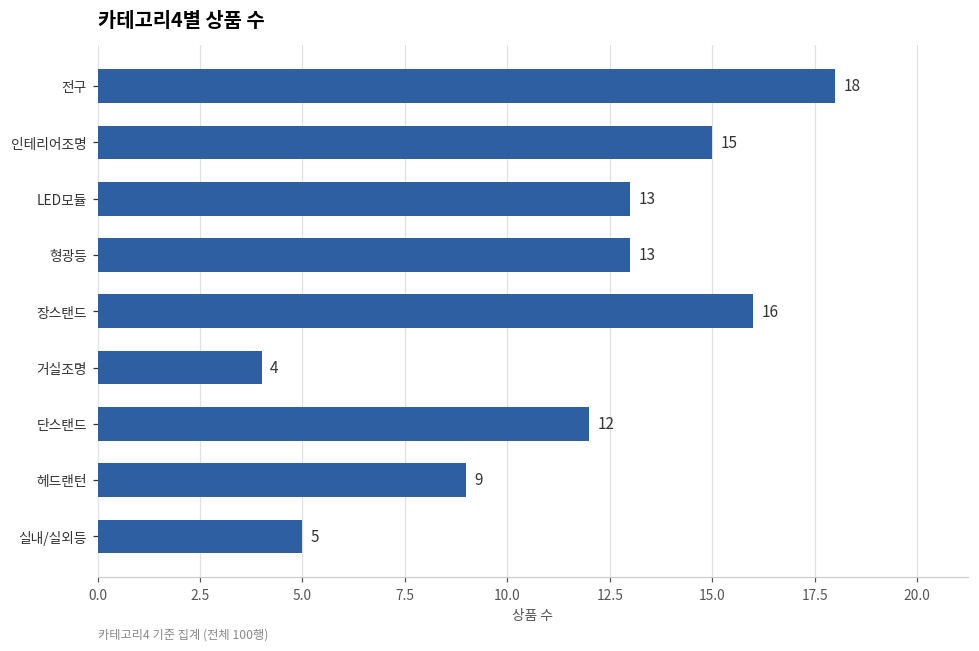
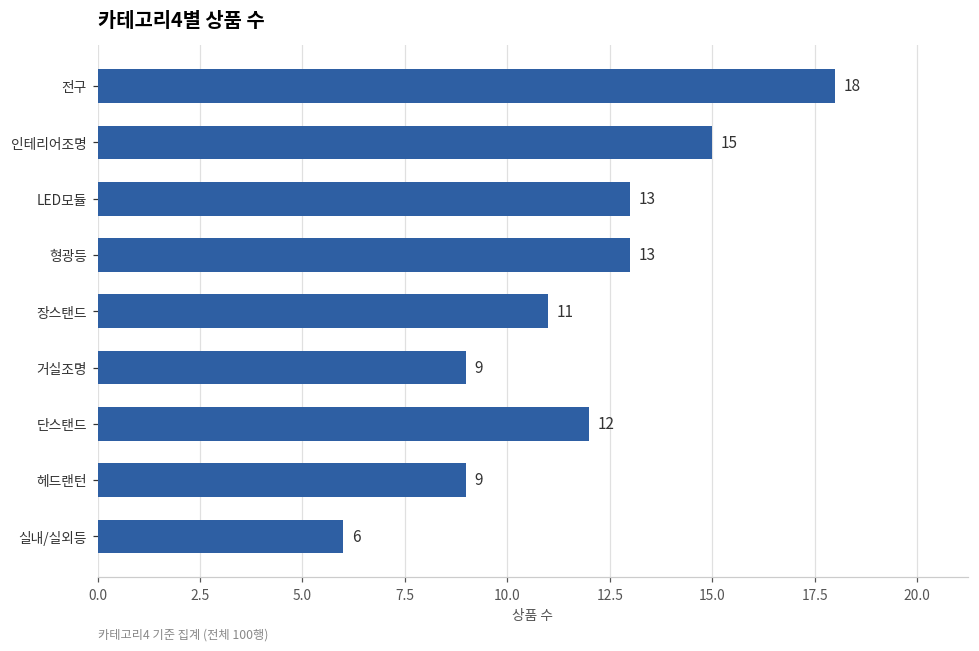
장스탠드: 16 -> 11
거실조명: 4 -> 9
실내/실외등: 5 -> 6
